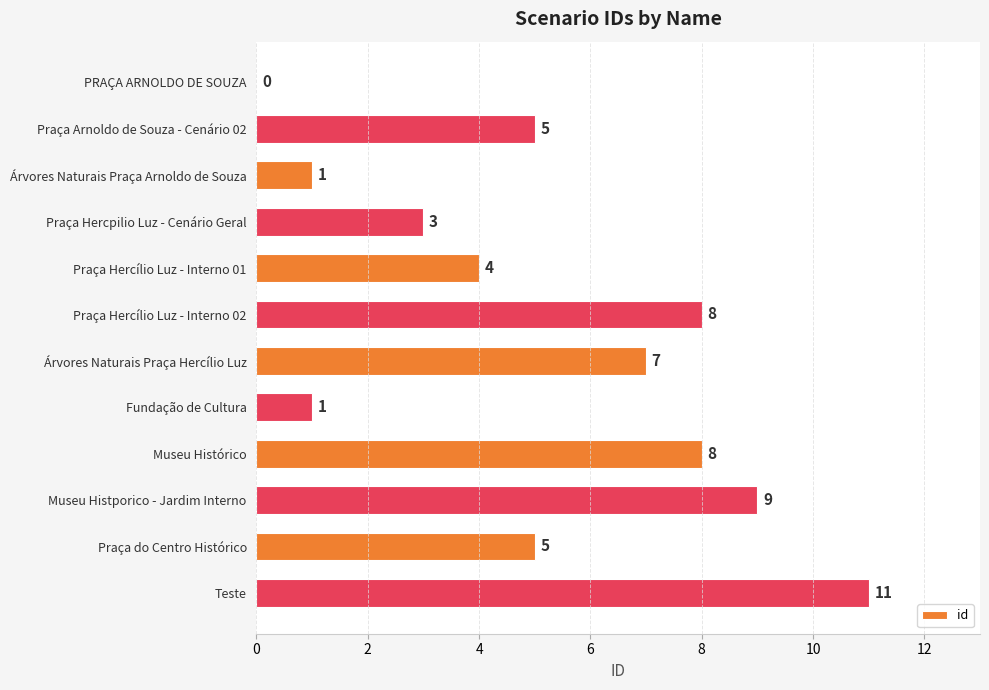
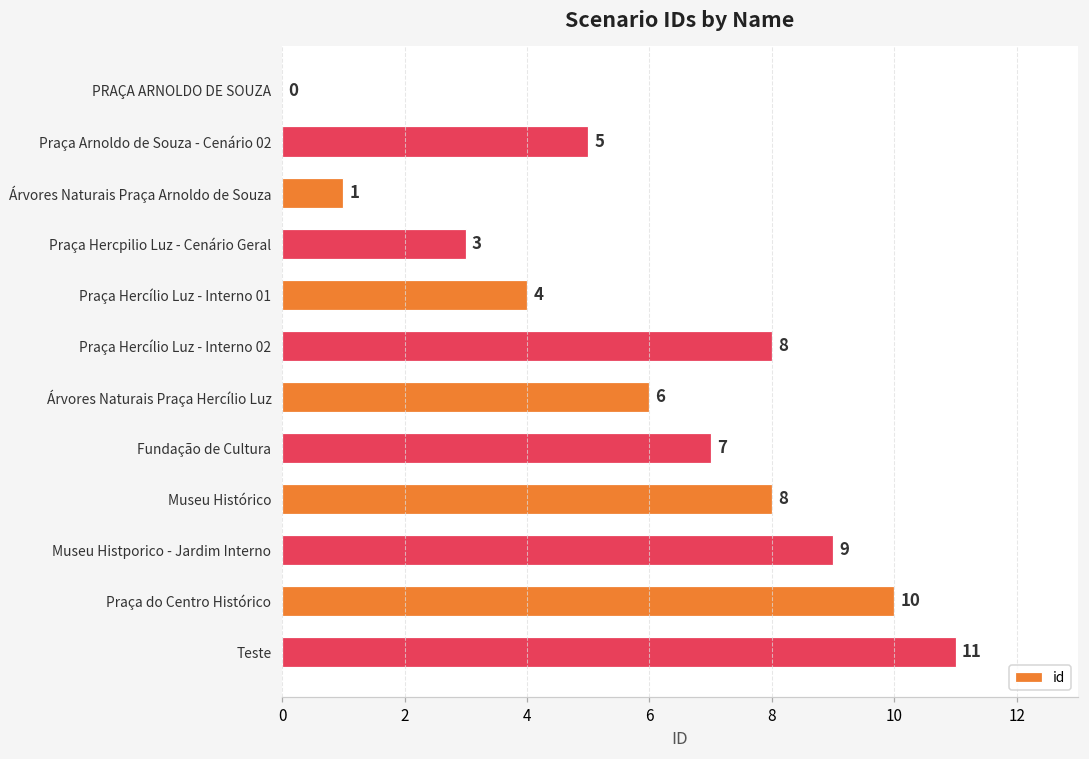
Árvores Naturais Praça Hercílio Luz: 7 -> 6
Fundação de Cultura: 1 -> 7
Praça do Centro Histórico: 5 -> 10
